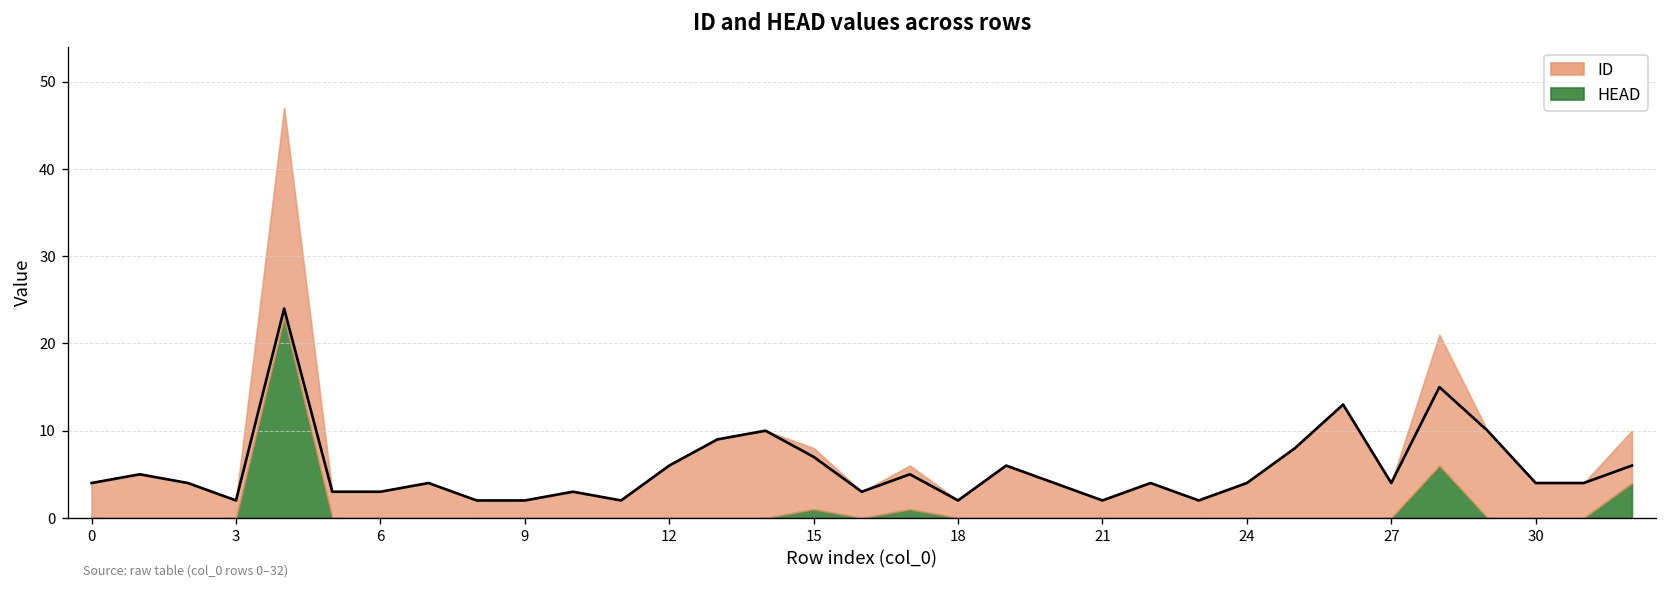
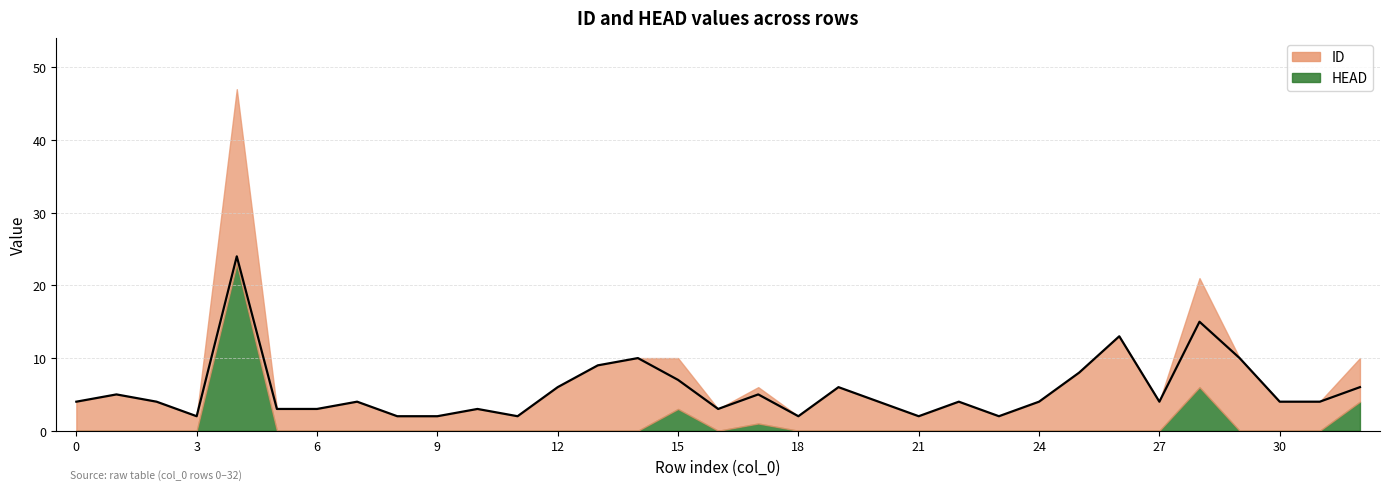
HEAD, 15: 1 -> 3
